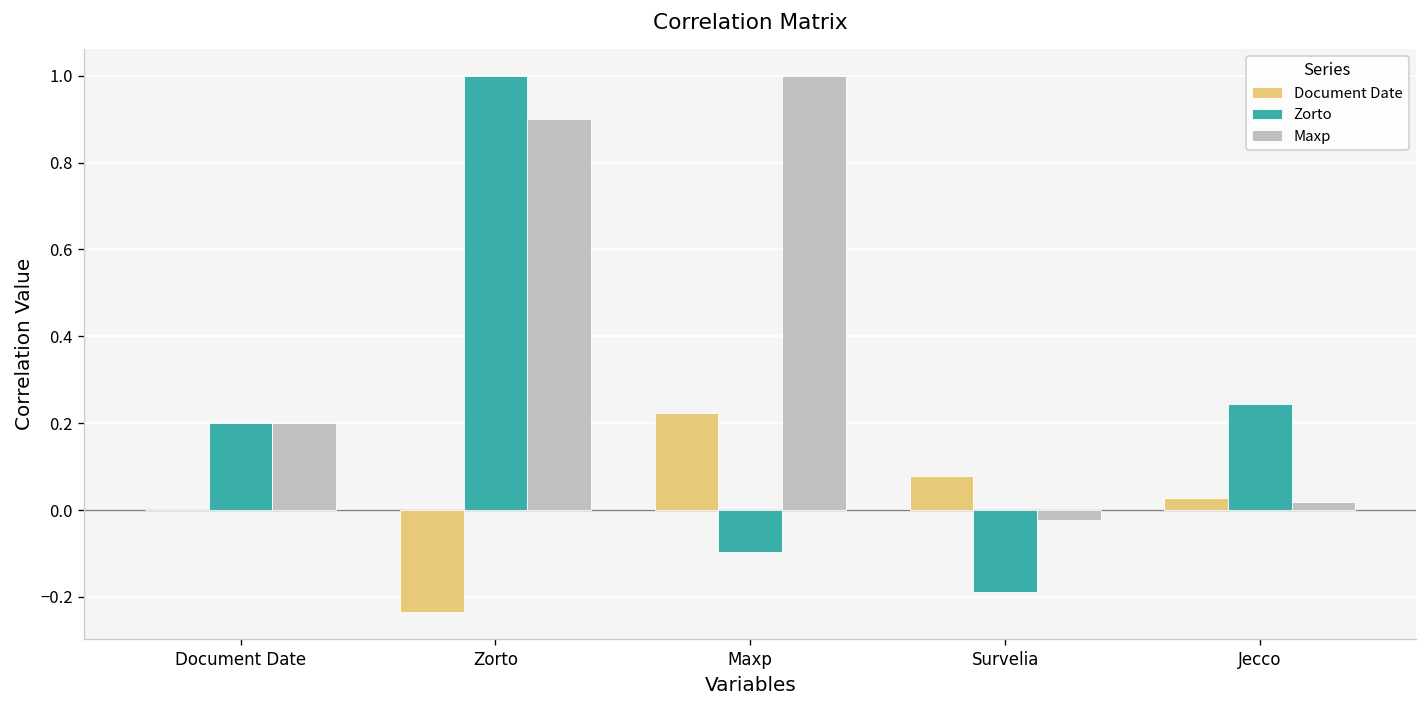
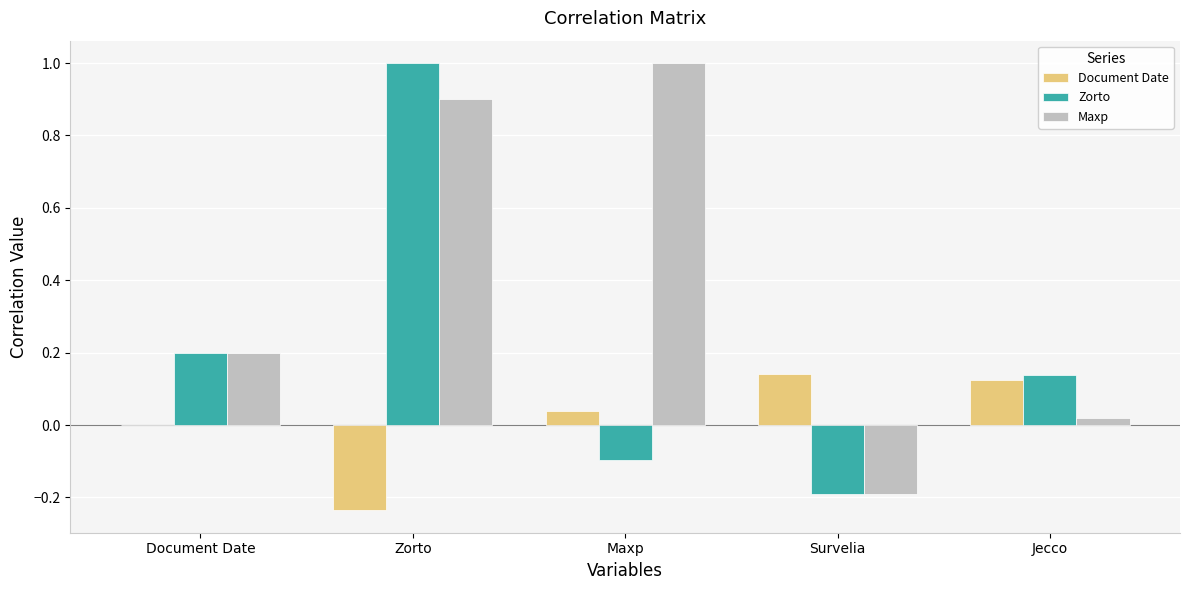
Document Date, Maxp: 0.22 -> 0.04
Document Date, Survelia: 0.08 -> 0.14
Maxp, Survelia: -0.02 -> -0.19
Document Date, Jecco: 0.03 -> 0.12
Zorto, Jecco: 0.24 -> 0.14
